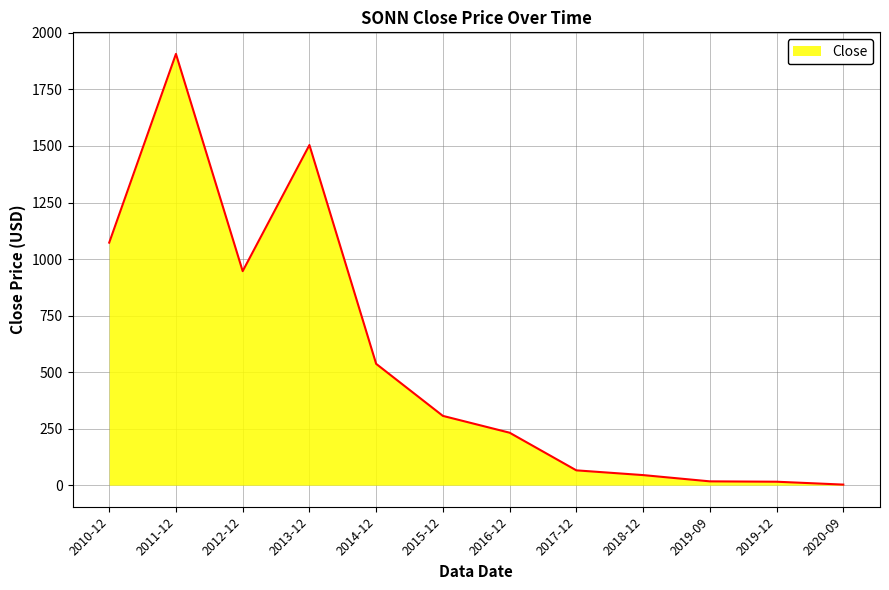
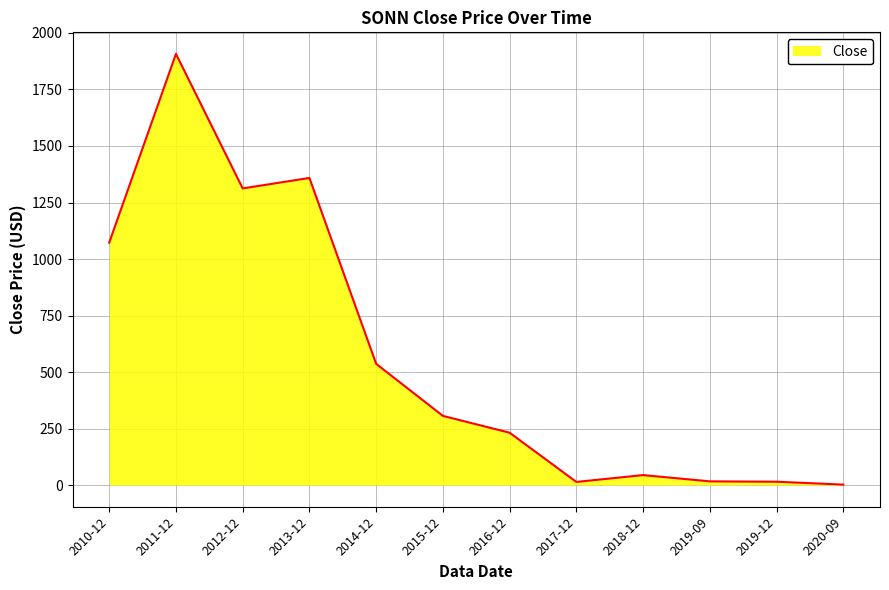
2012-12: 950 -> 1310
2013-12: 1500 -> 1360
2017-12: 70 -> 10
